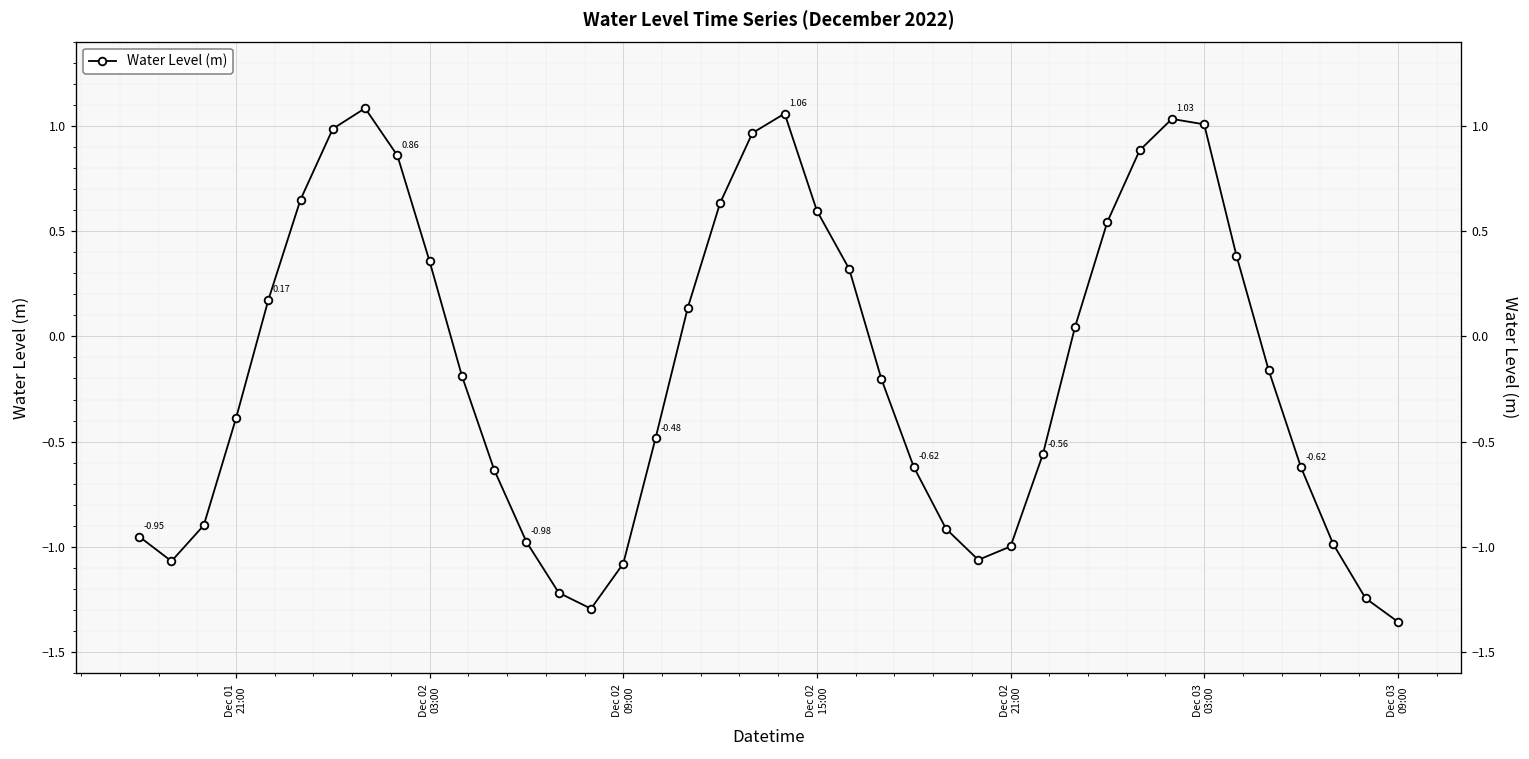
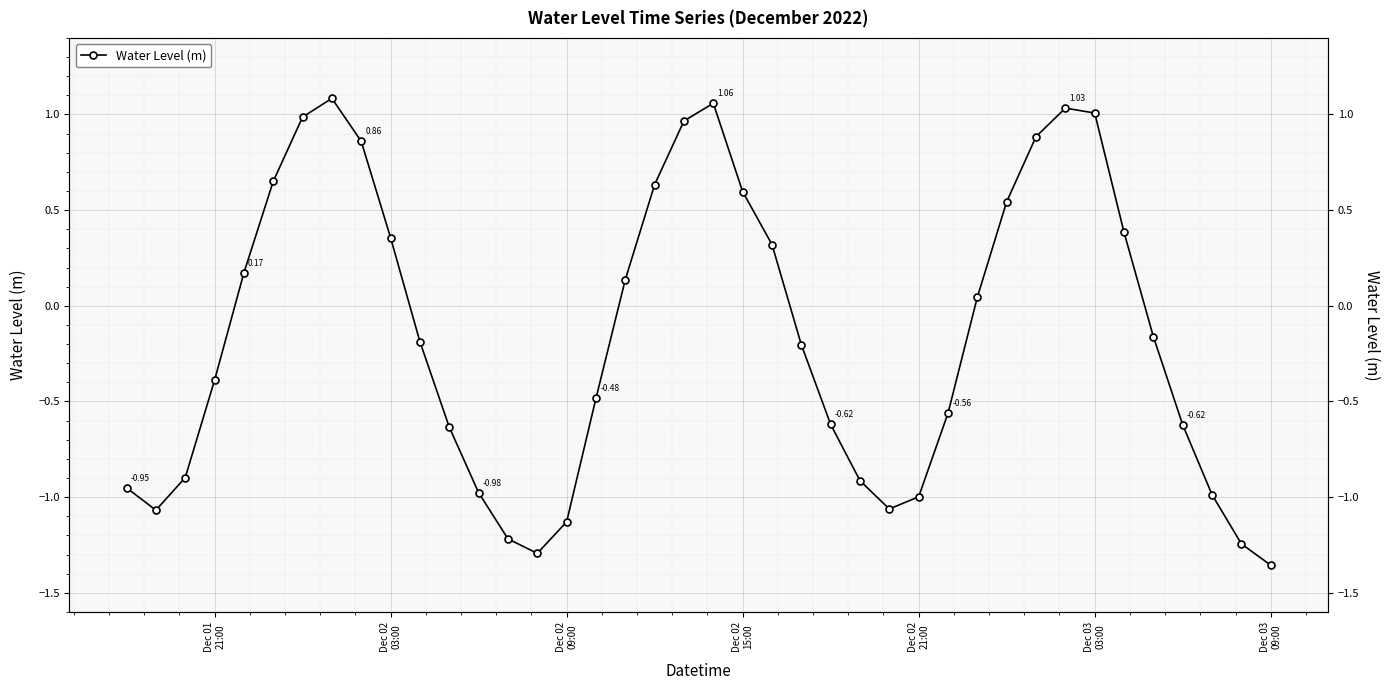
Dec 02 09:00: -1.08 -> -1.13
